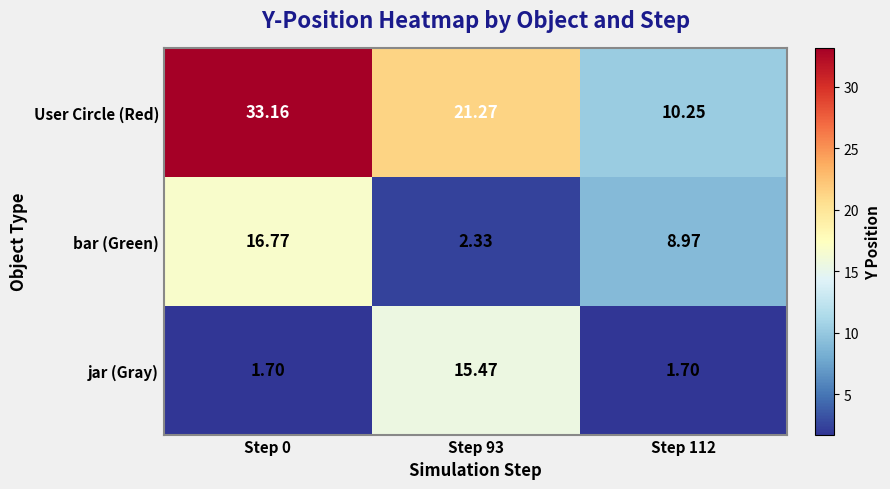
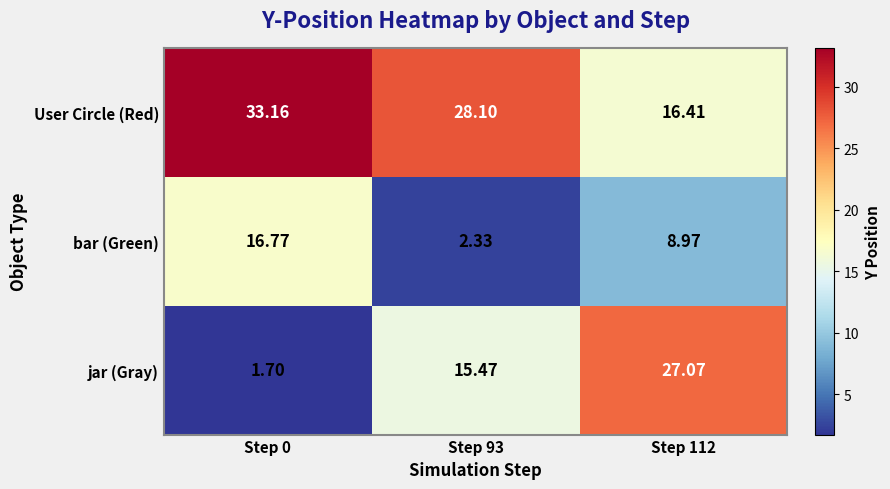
User Circle (Red), Step 93: 21.27 -> 28.10
User Circle (Red), Step 112: 10.25 -> 16.41
jar (Gray), Step 112: 1.70 -> 27.07
